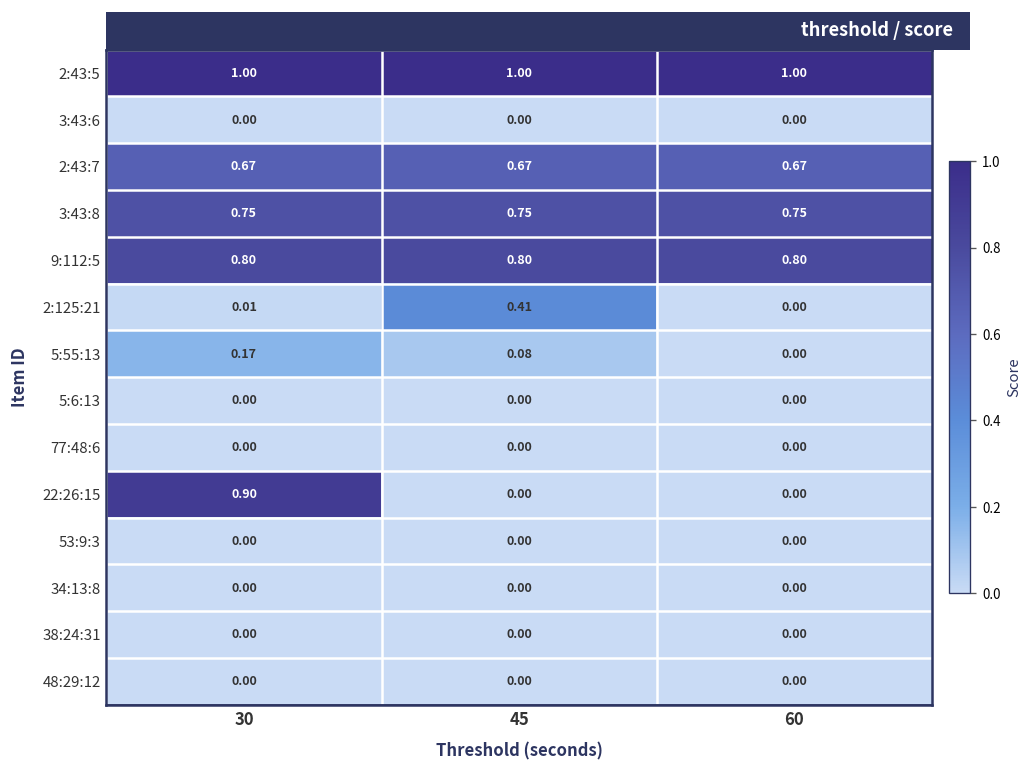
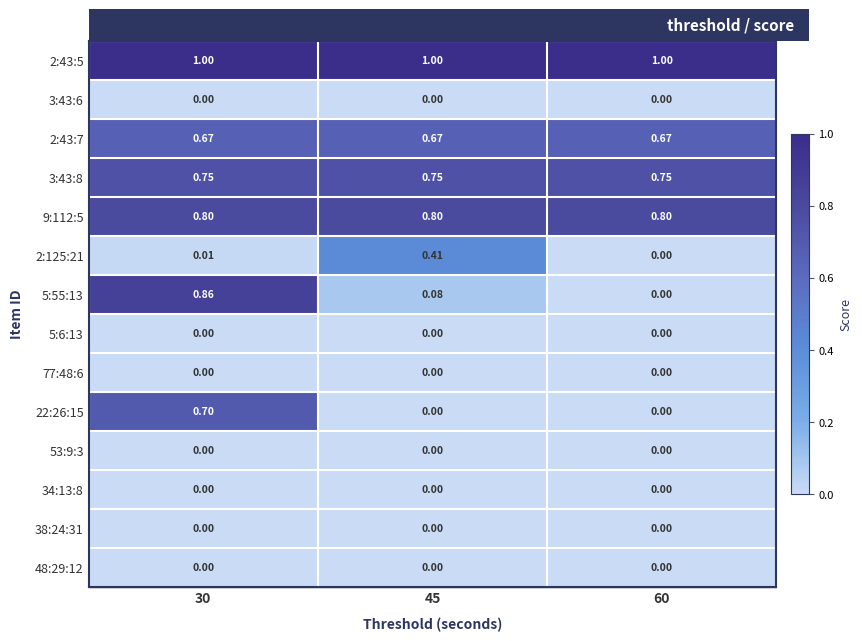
5:55:13, 30: 0.17 -> 0.86
22:26:15, 30: 0.90 -> 0.70
